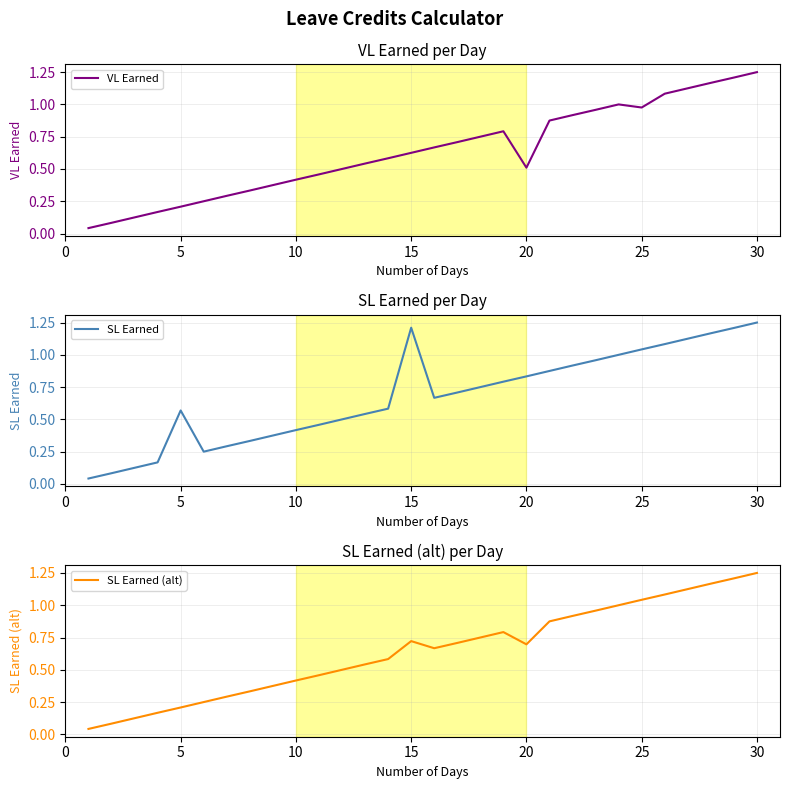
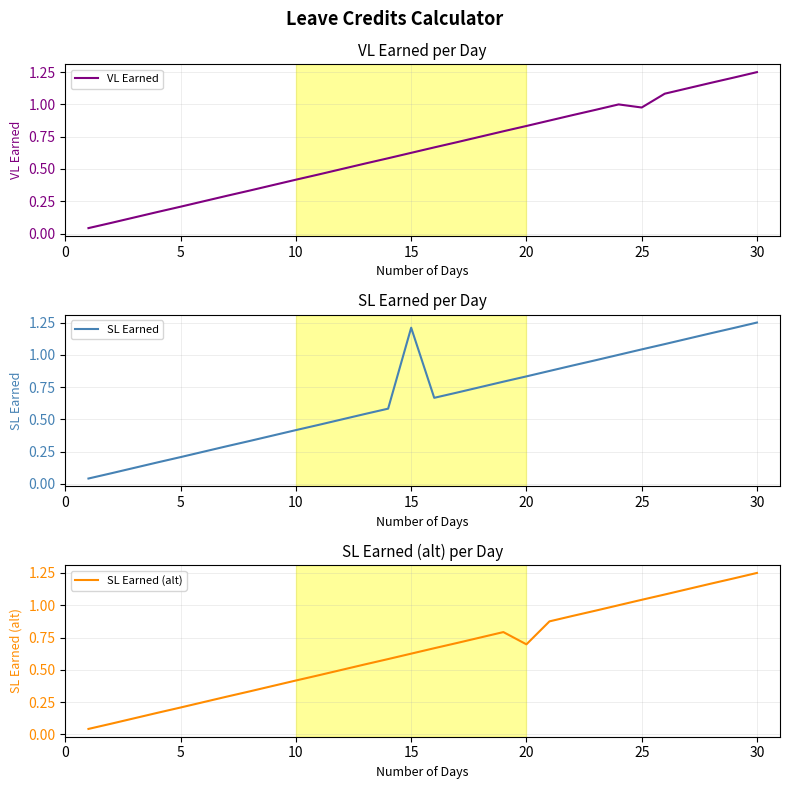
VL Earned per Day, 20: 0.51 -> 0.83
SL Earned per Day, 5: 0.57 -> 0.21
SL Earned (alt) per Day, 15: 0.72 -> 0.63
